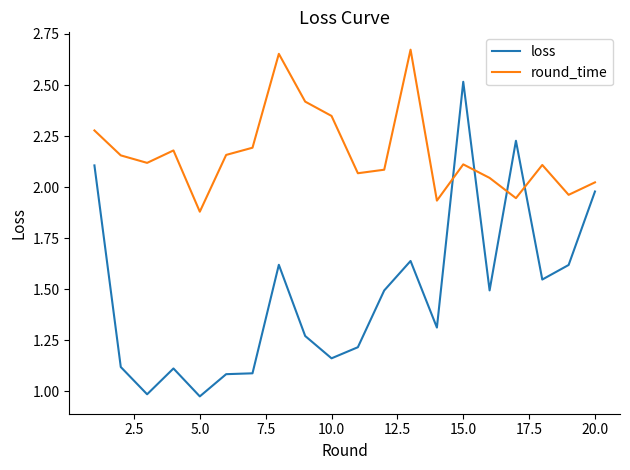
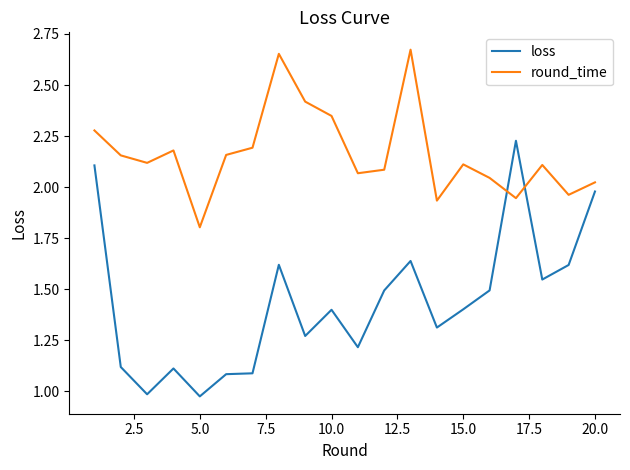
round_time, 5.0: 1.88 -> 1.80
loss, 10.0: 1.16 -> 1.40
loss, 15.0: 2.52 -> 1.40
